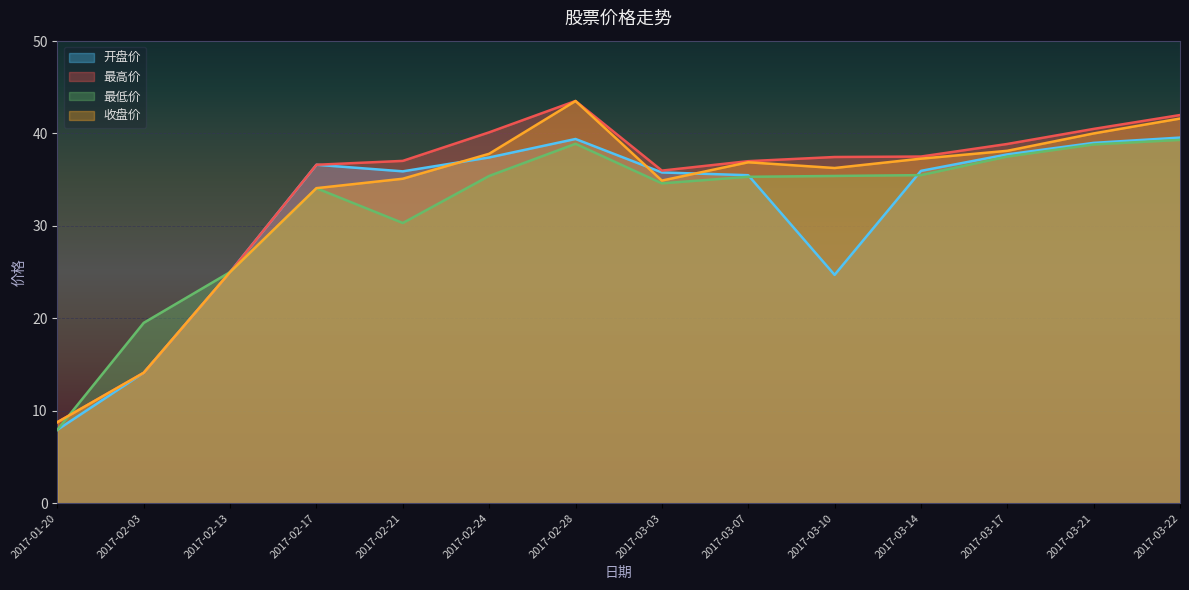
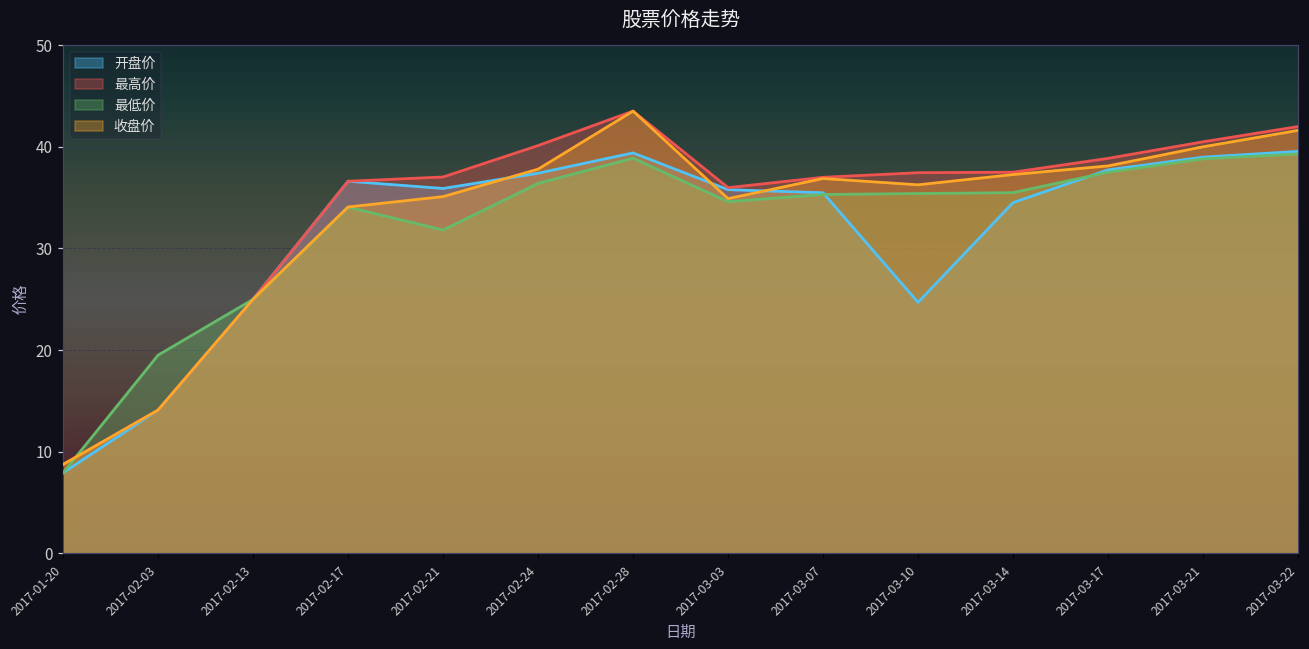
最低价, 2017-02-21: 30 -> 32
最低价, 2017-02-24: 35 -> 36
开盘价, 2017-03-14: 36 -> 35
